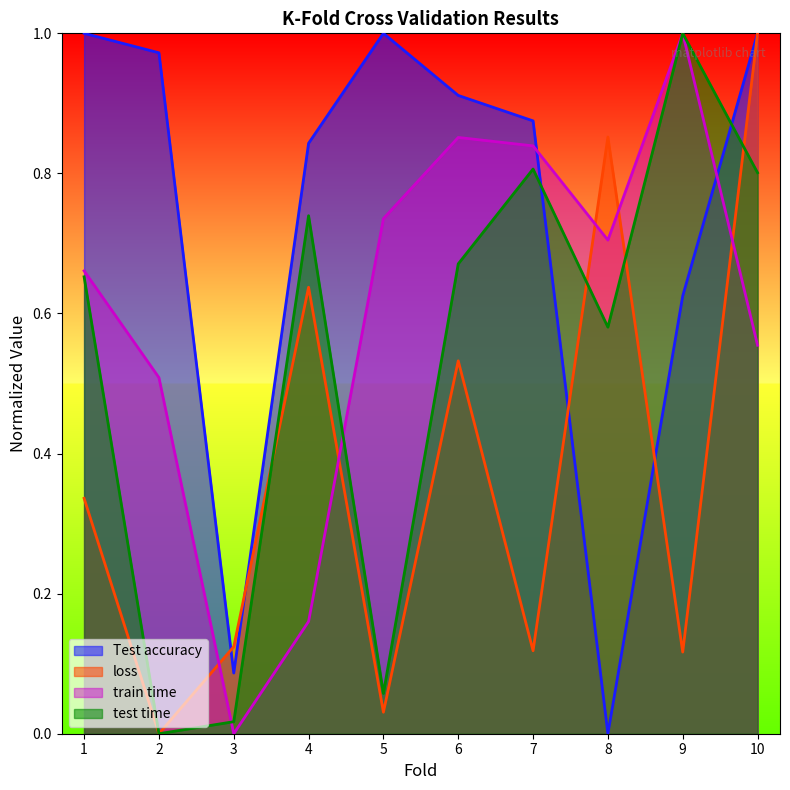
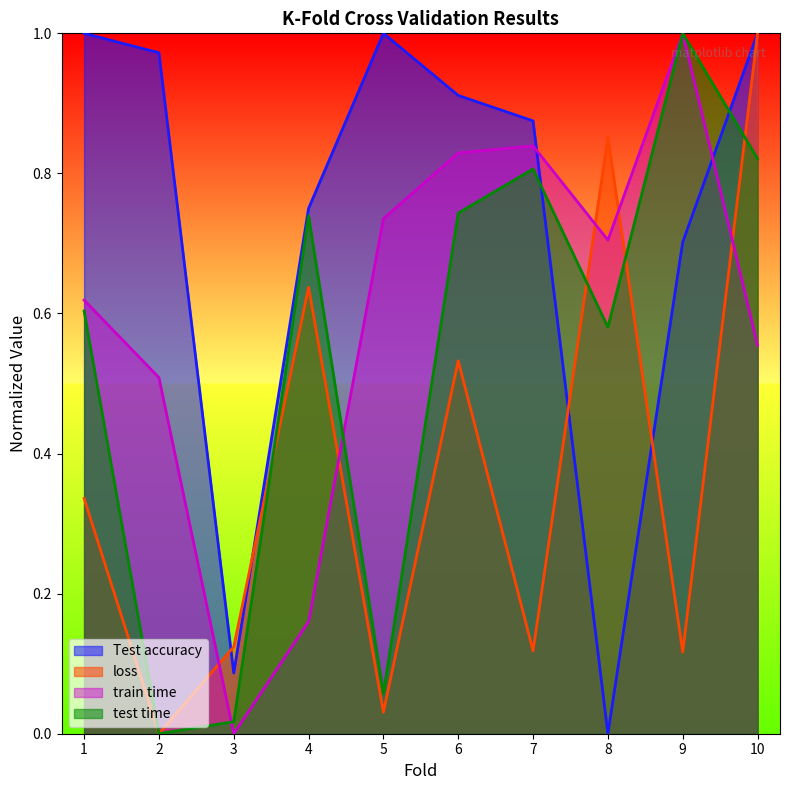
train time, 1: 0.66 -> 0.62
test time, 1: 0.65 -> 0.60
Test accuracy, 4: 0.84 -> 0.75
train time, 6: 0.85 -> 0.83
test time, 6: 0.67 -> 0.74
Test accuracy, 9: 0.63 -> 0.70
test time, 10: 0.80 -> 0.82
